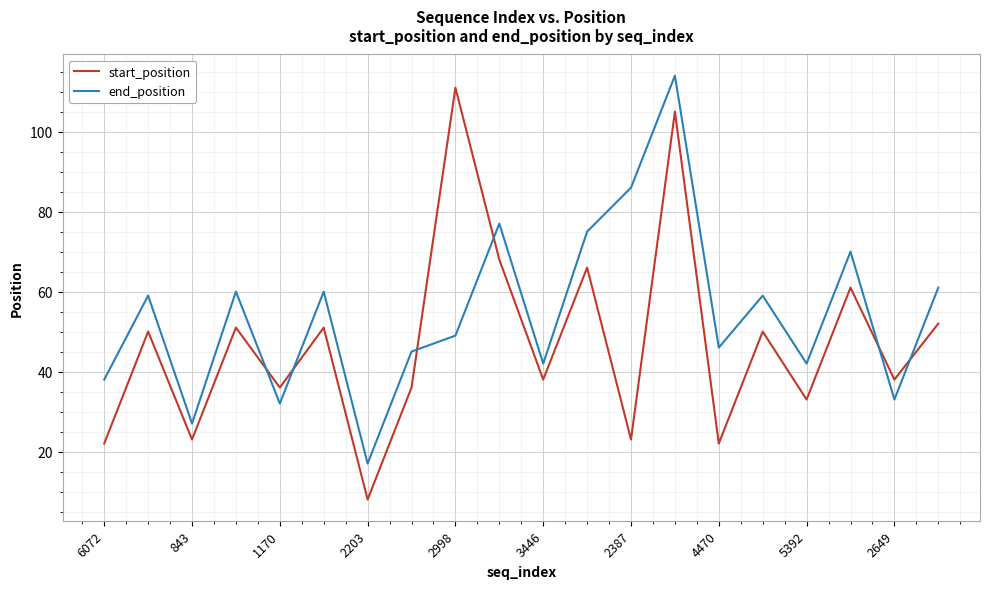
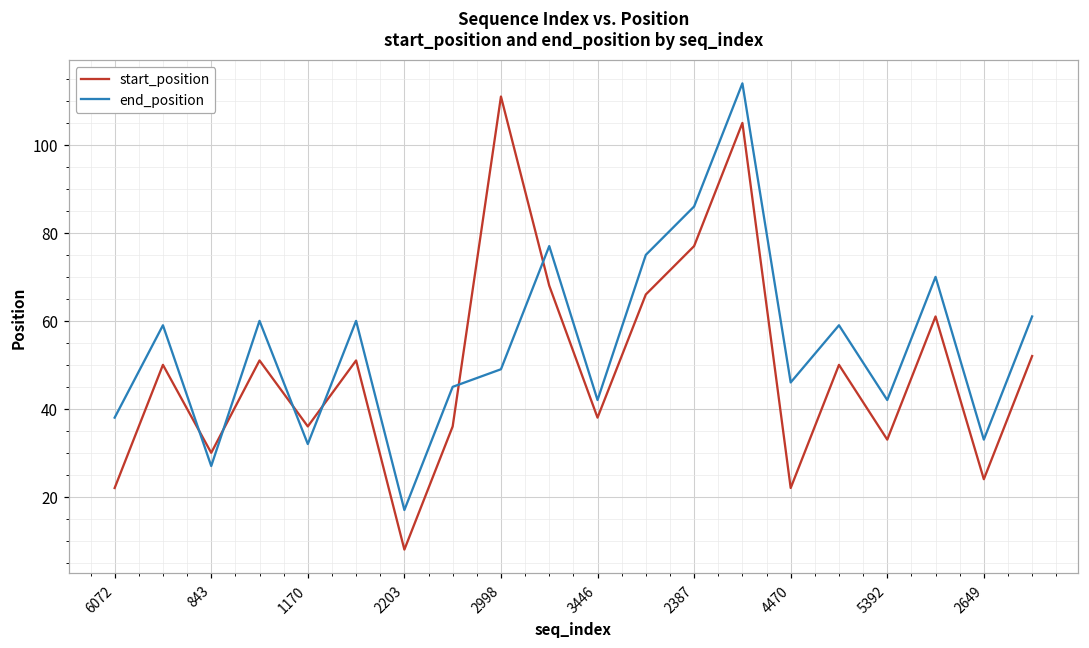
start_position, 843: 23 -> 30
start_position, 2387: 23 -> 77
start_position, 2649: 38 -> 24
